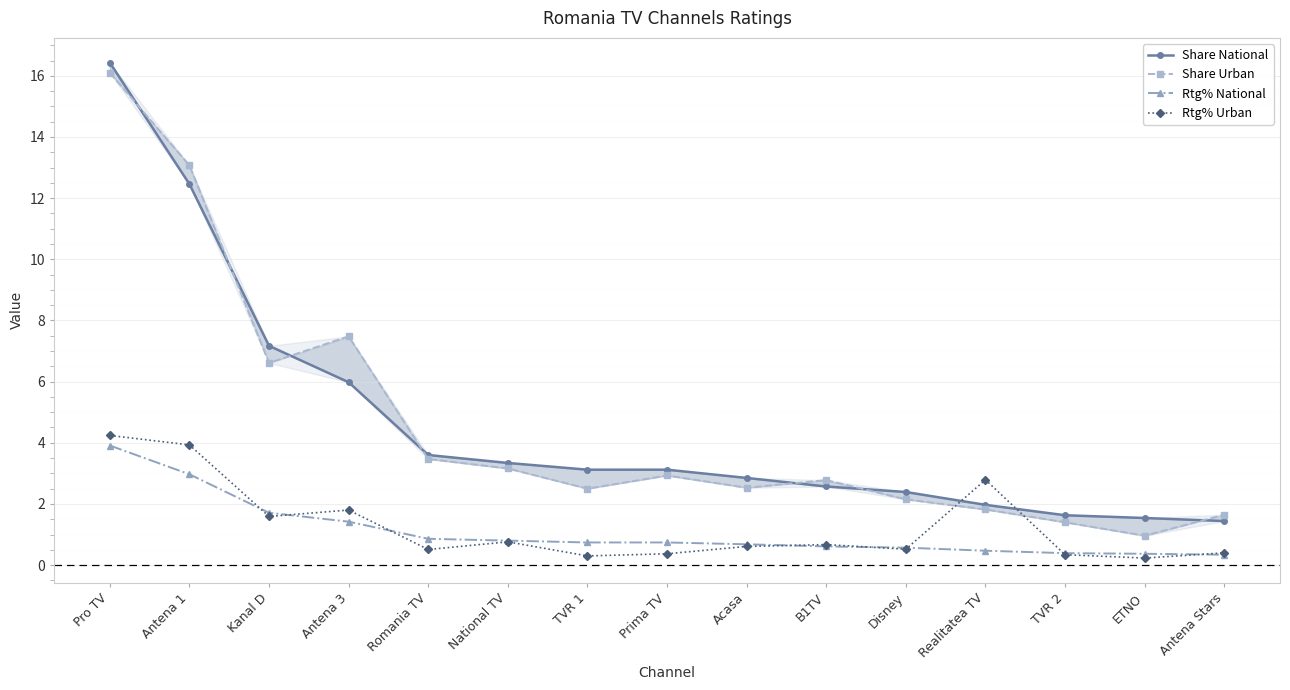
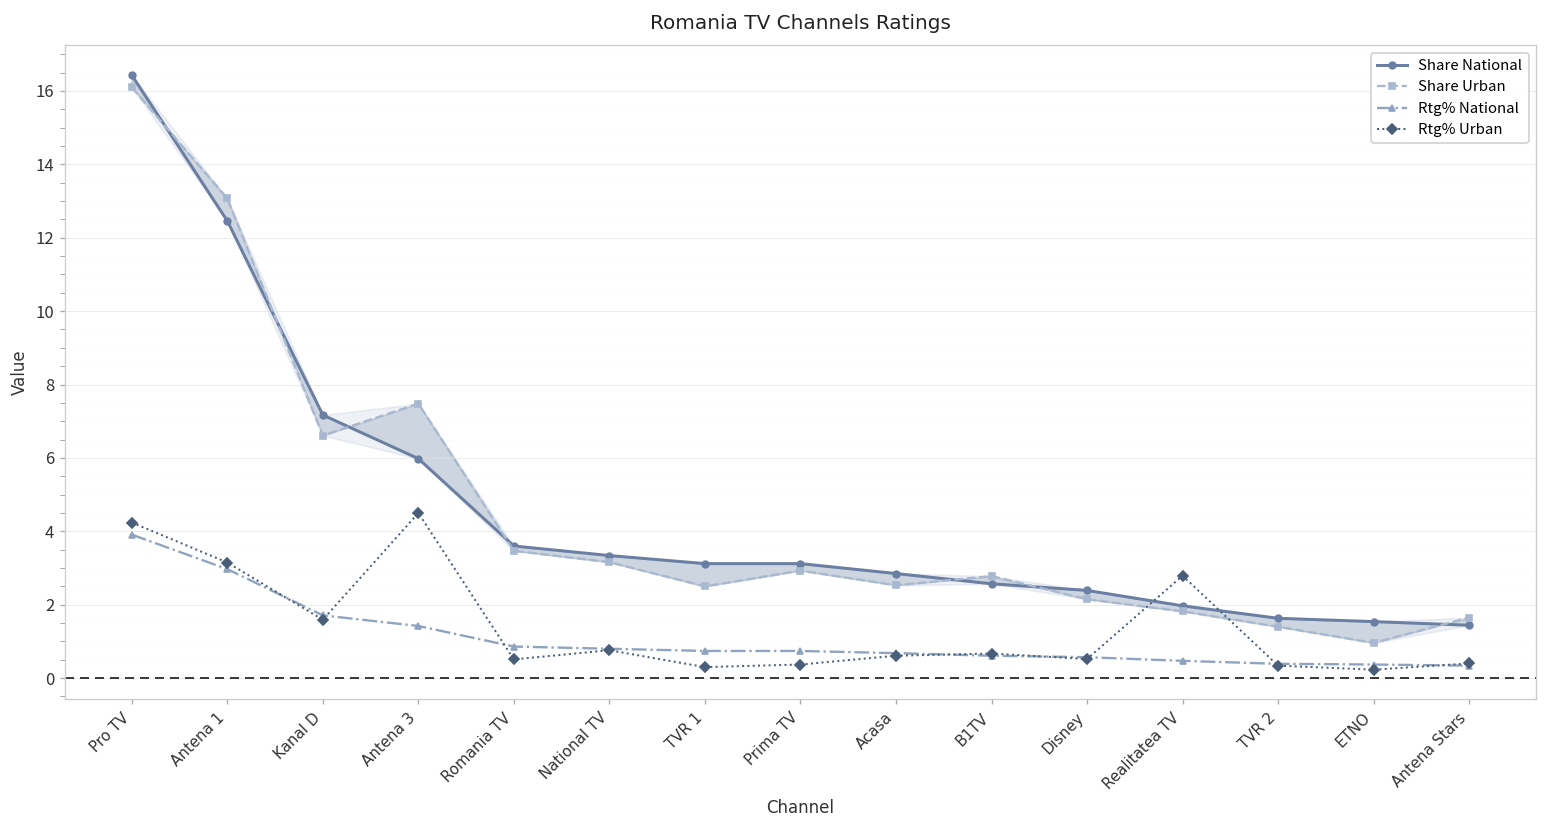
Rtg% Urban, Antena 1: 3.9 -> 3.2
Rtg% Urban, Antena 3: 1.8 -> 4.5
